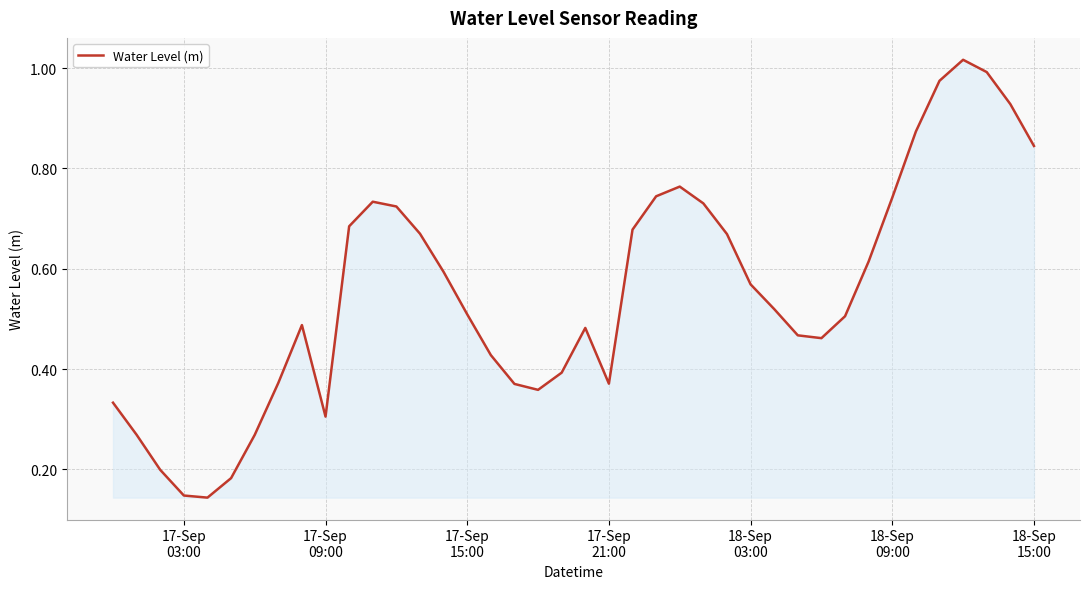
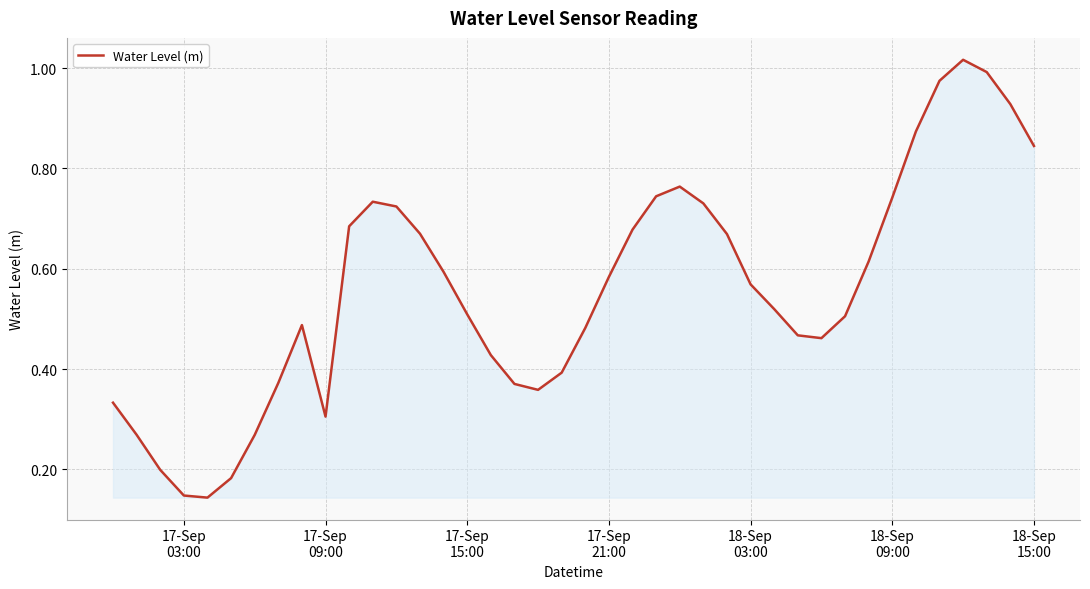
17-Sep 21:00: 0.37 -> 0.58
